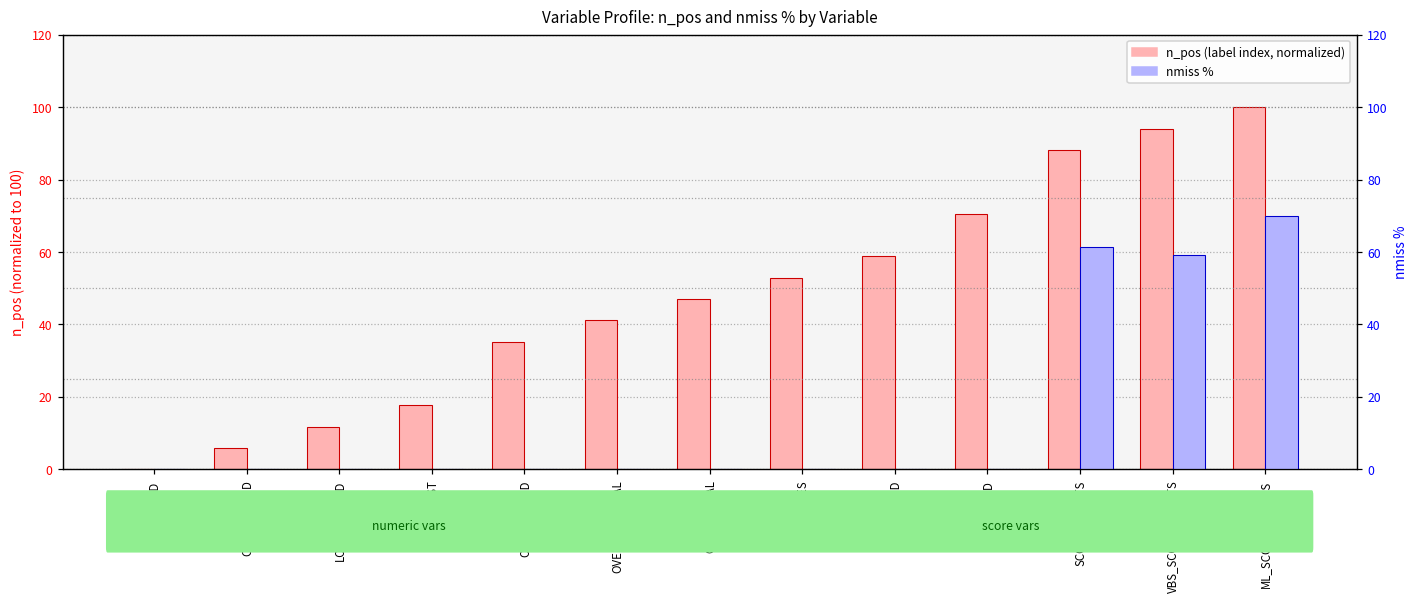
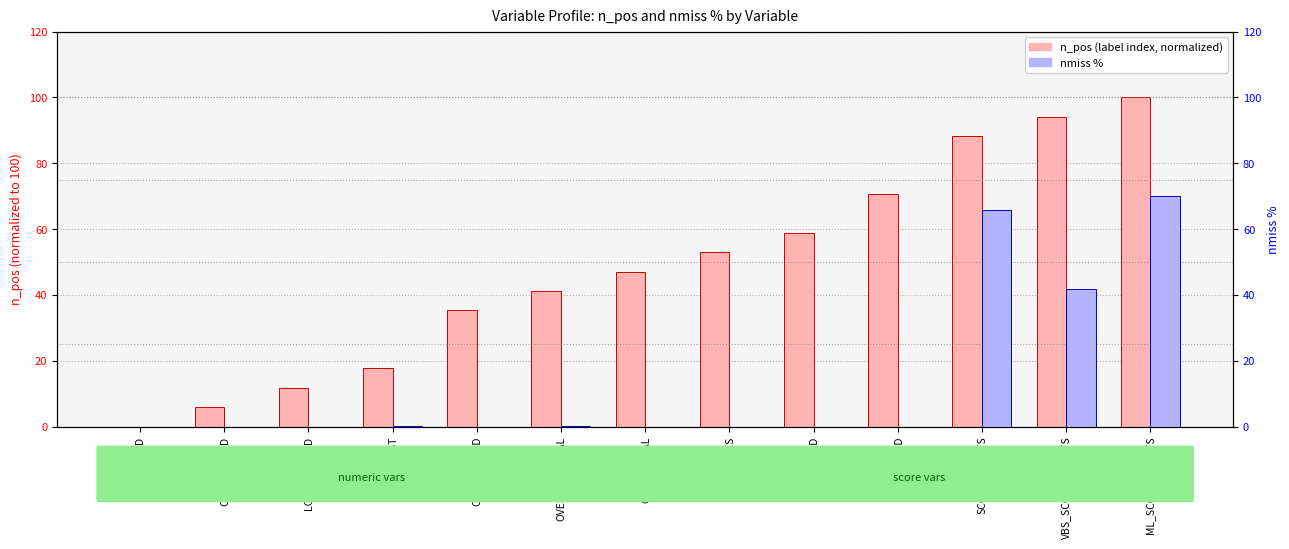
nmiss %, SCOR_RESULTS: 61 -> 66
nmiss %, VBS_SCOR_RESULTS: 59 -> 42
